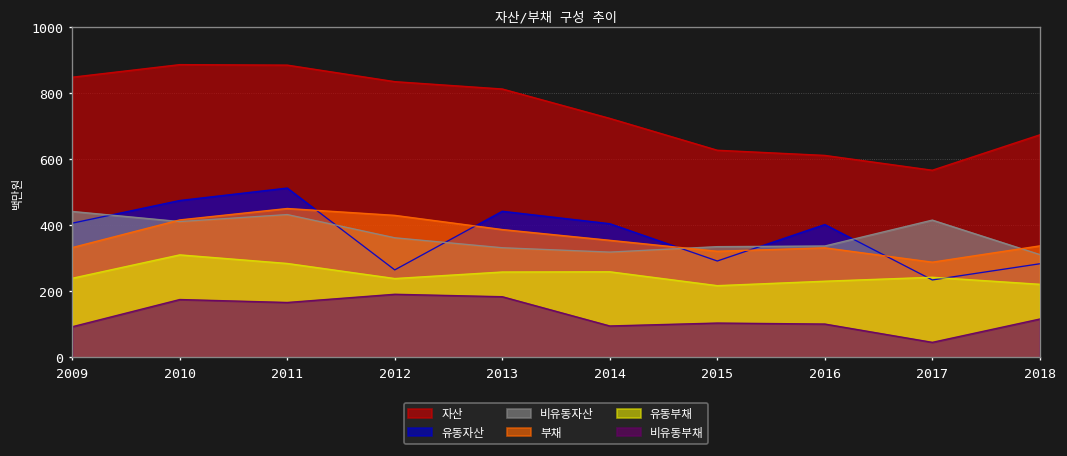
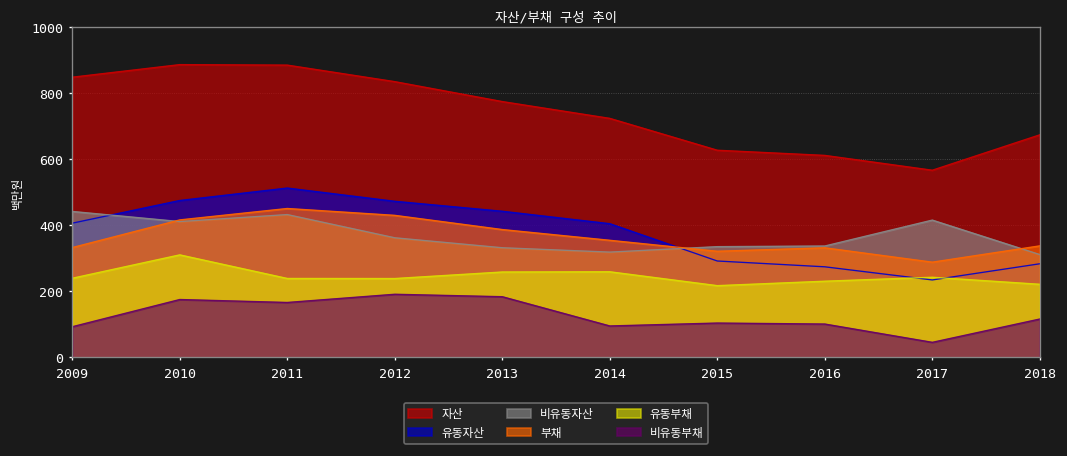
유동부채, 2011: 280 -> 240
유동자산, 2012: 270 -> 470
자산, 2013: 810 -> 780
유동자산, 2016: 400 -> 270
